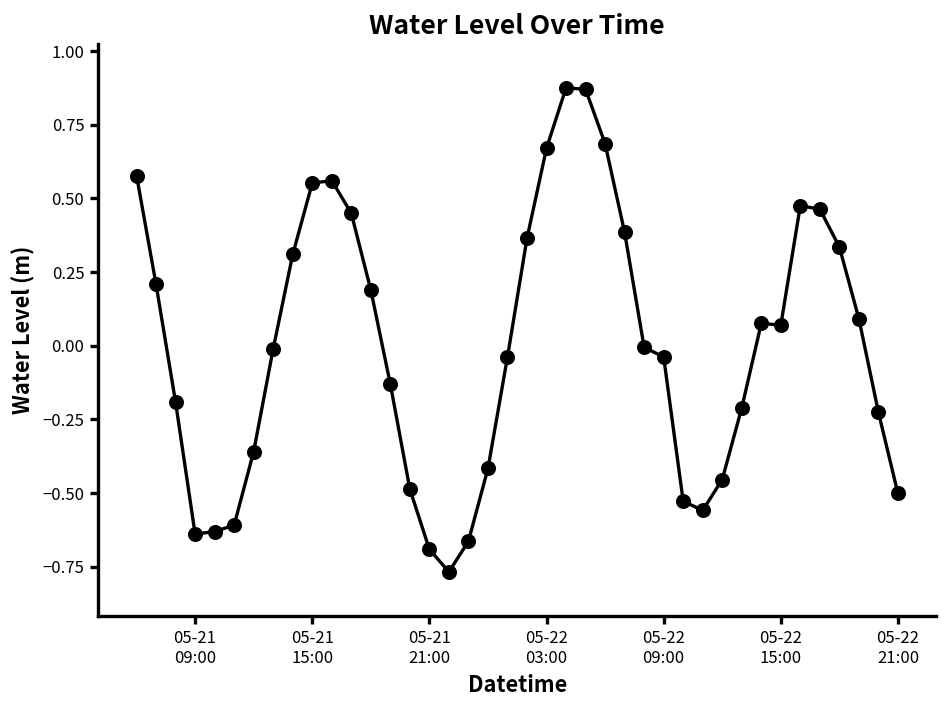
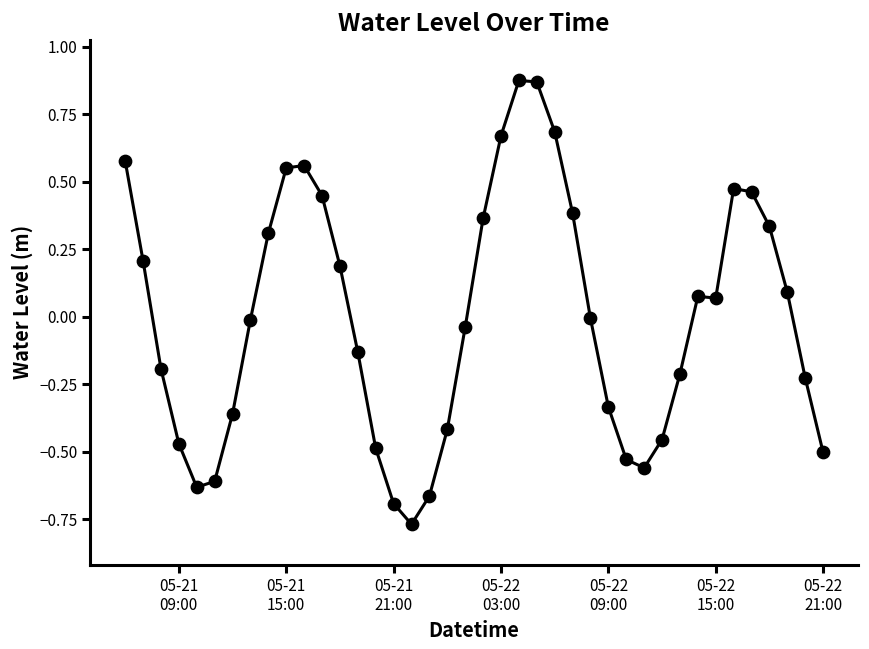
05-21 09:00: -0.64 -> -0.47
05-22 09:00: -0.04 -> -0.33
